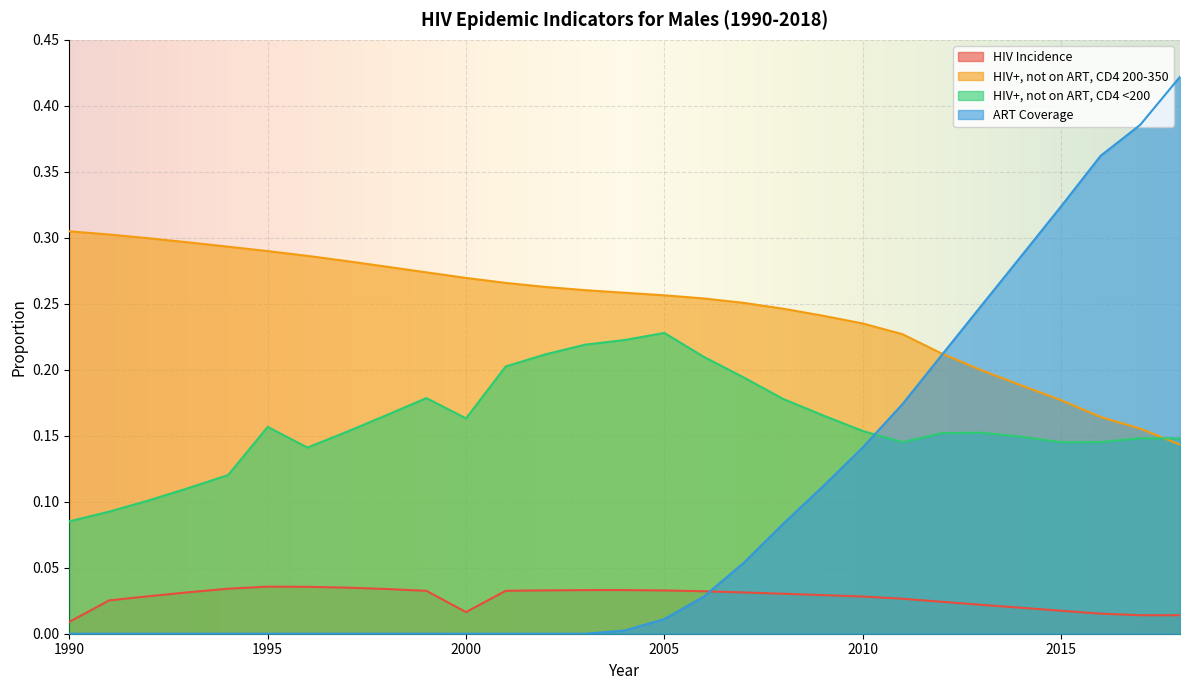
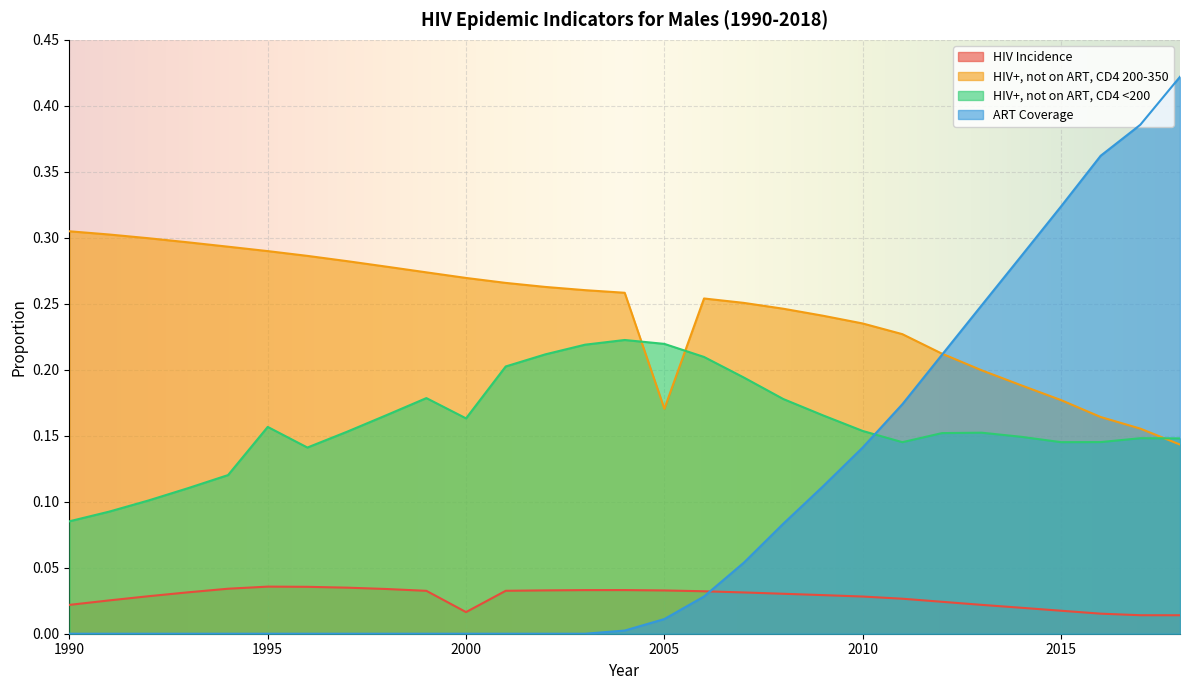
HIV Incidence, 1990: 0.009 -> 0.022
HIV+, not on ART, CD4 200-350, 2005: 0.256 -> 0.170
HIV+, not on ART, CD4 <200, 2005: 0.228 -> 0.220
